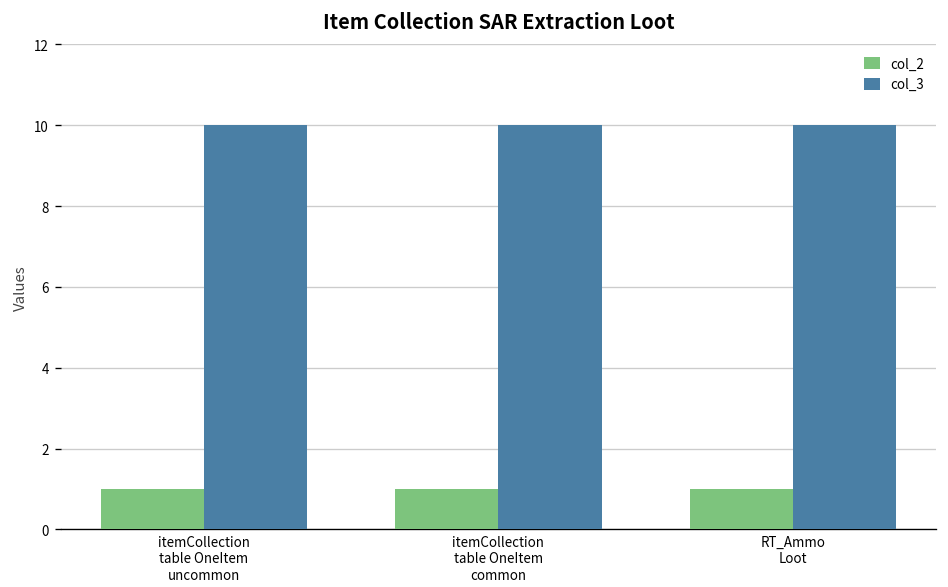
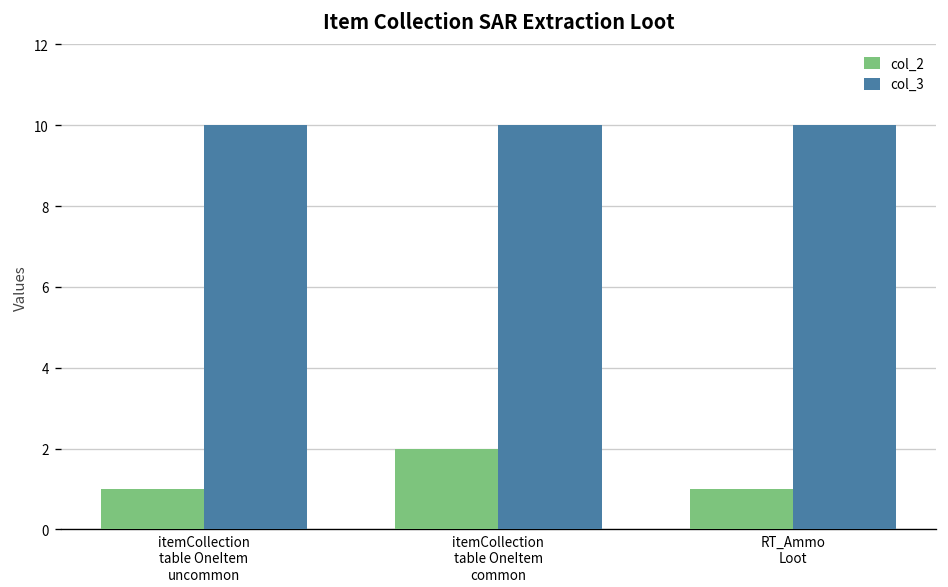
col_2, itemCollection table OneItem common: 1 -> 2
